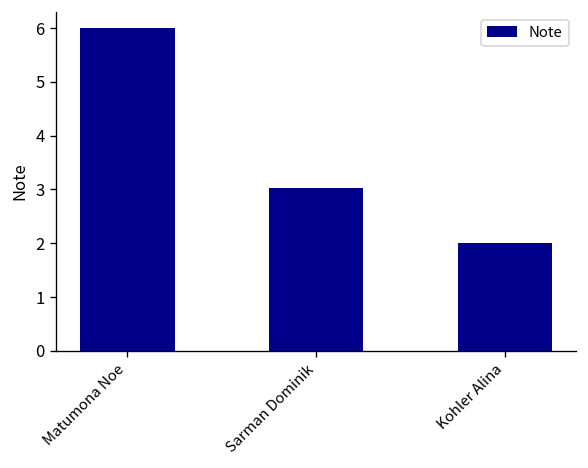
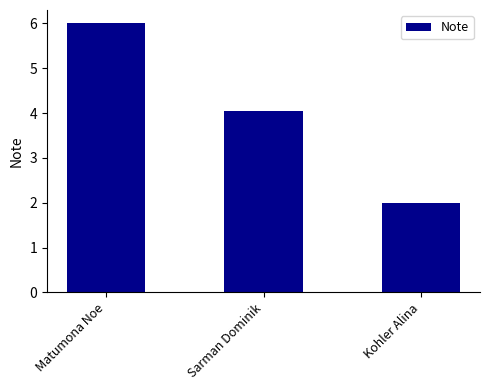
Sarman Dominik: 3.0 -> 4.0
